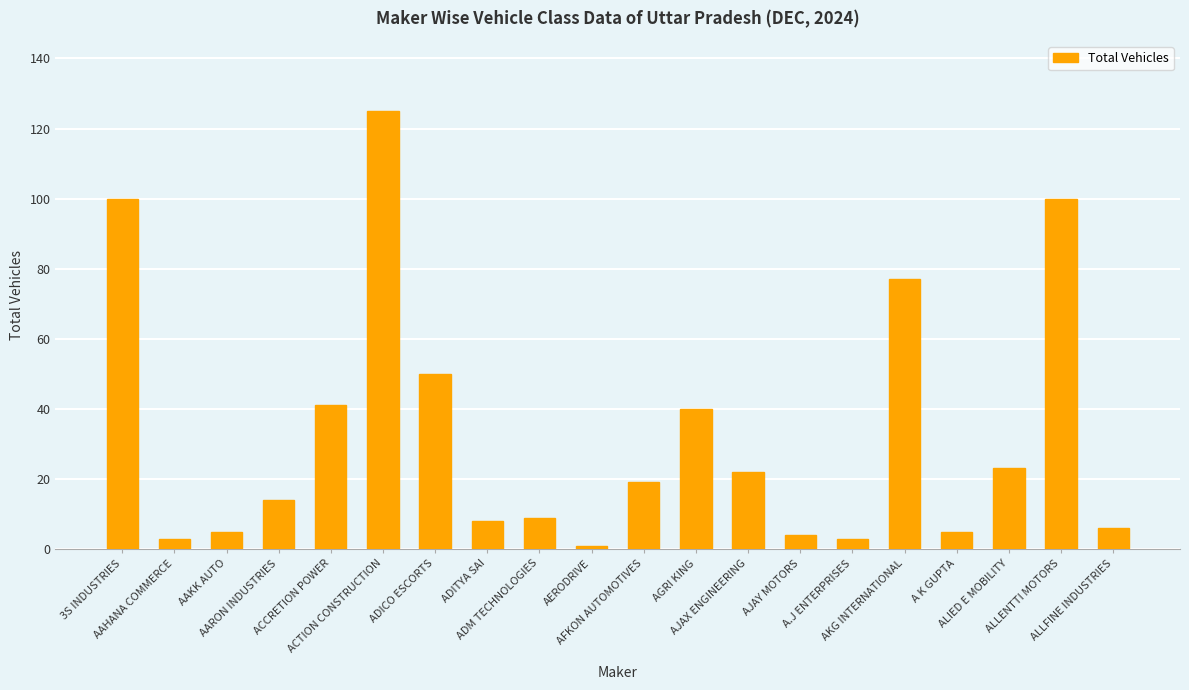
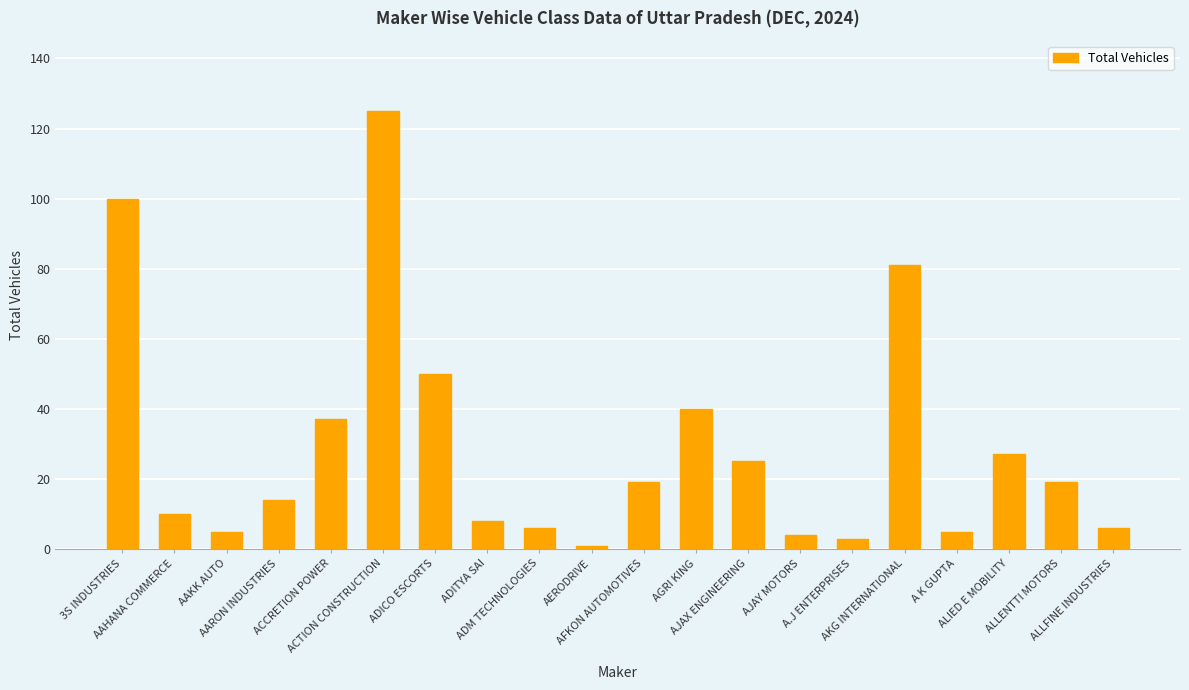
AAHANA COMMERCE: 3 -> 10
ACCRETION POWER: 41 -> 37
ADM TECHNOLOGIES: 9 -> 6
AJAX ENGINEERING: 22 -> 25
AKG INTERNATIONAL: 77 -> 81
ALIED E MOBILITY: 23 -> 27
ALLENTTI MOTORS: 100 -> 19
